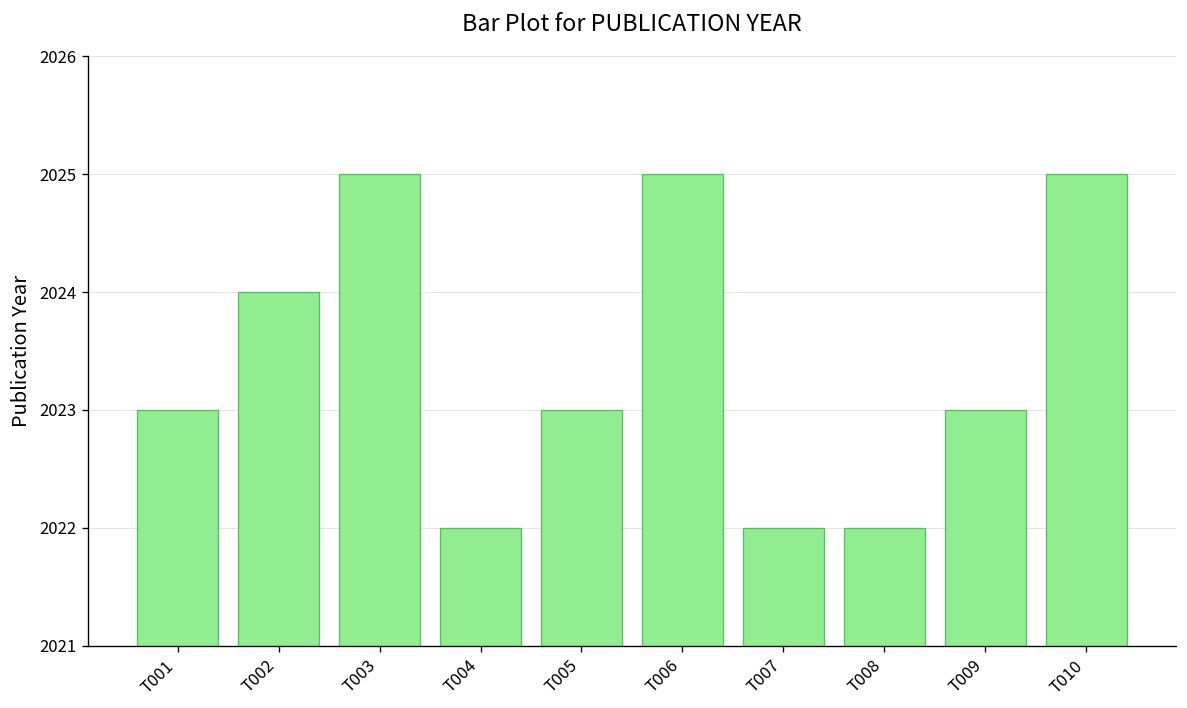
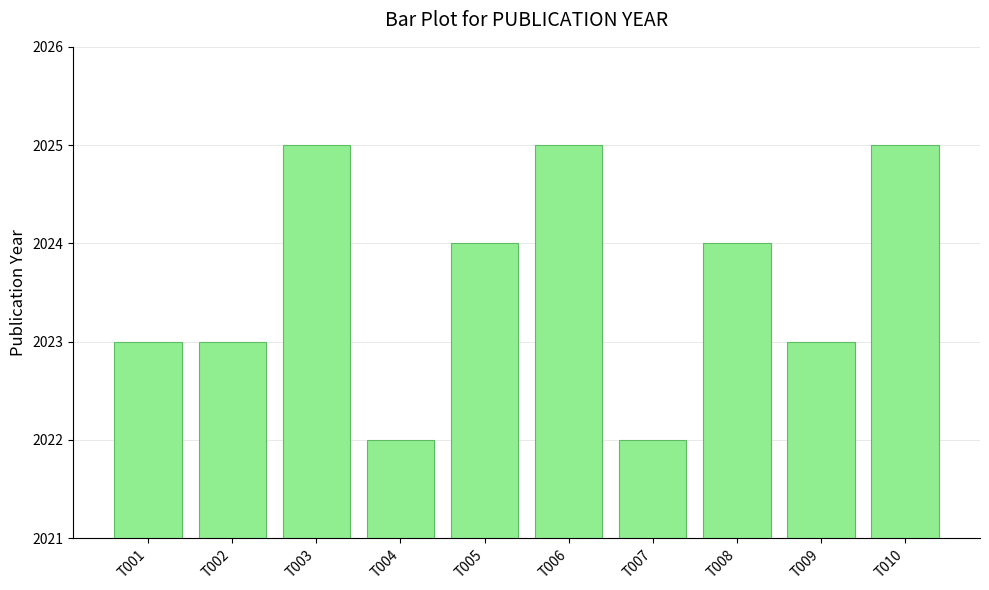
T002: 2024 -> 2023
T005: 2023 -> 2024
T008: 2022 -> 2024
